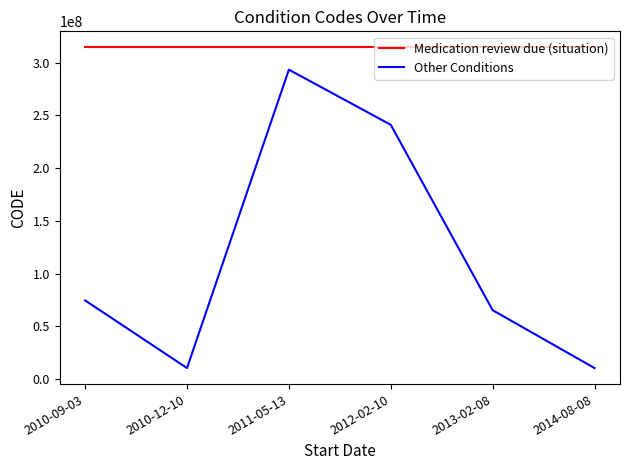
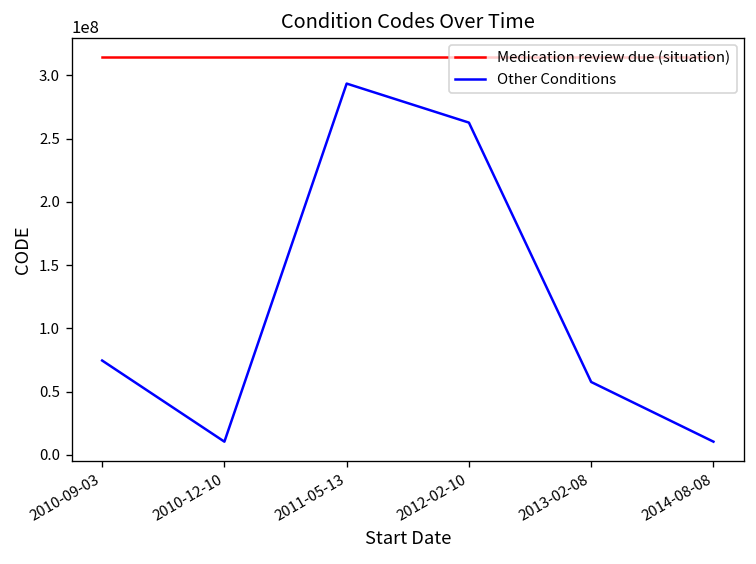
Other Conditions, 2012-02-10: 241000000 -> 263000000
Other Conditions, 2013-02-08: 65000000 -> 58000000
